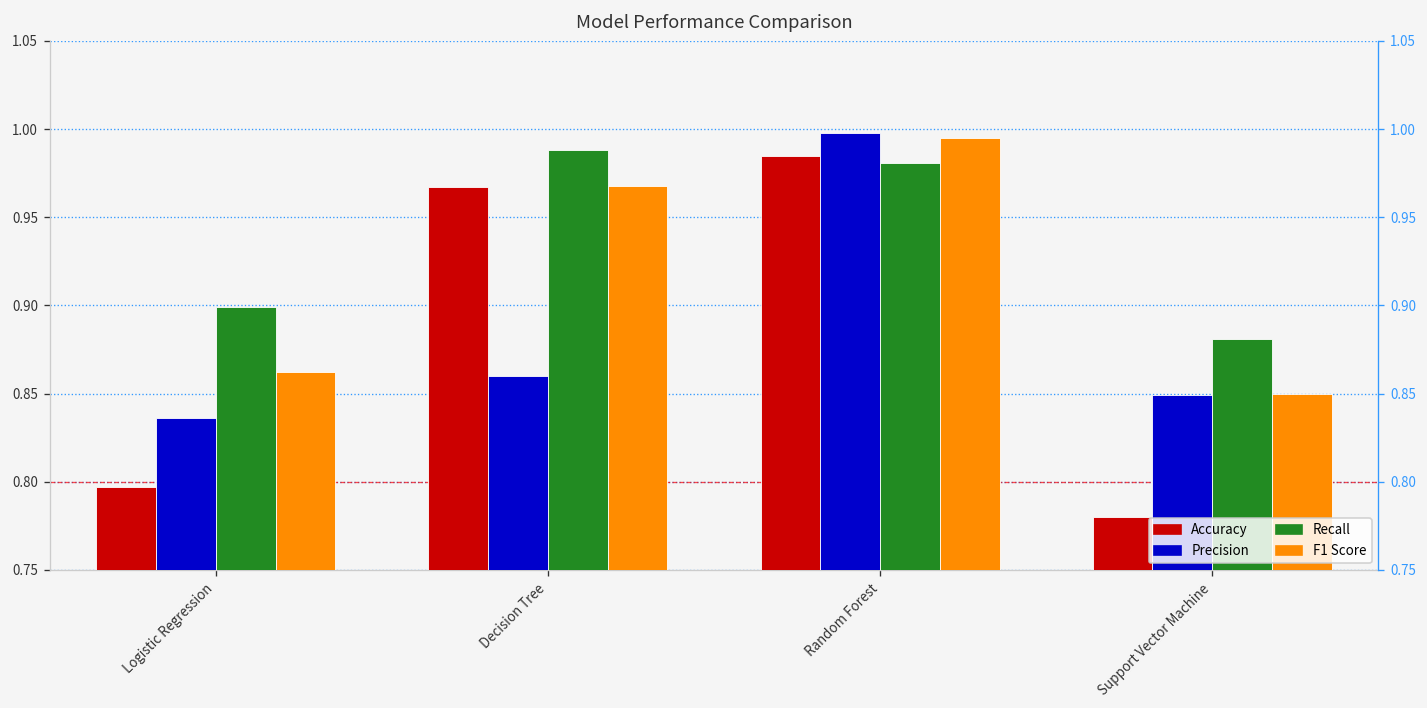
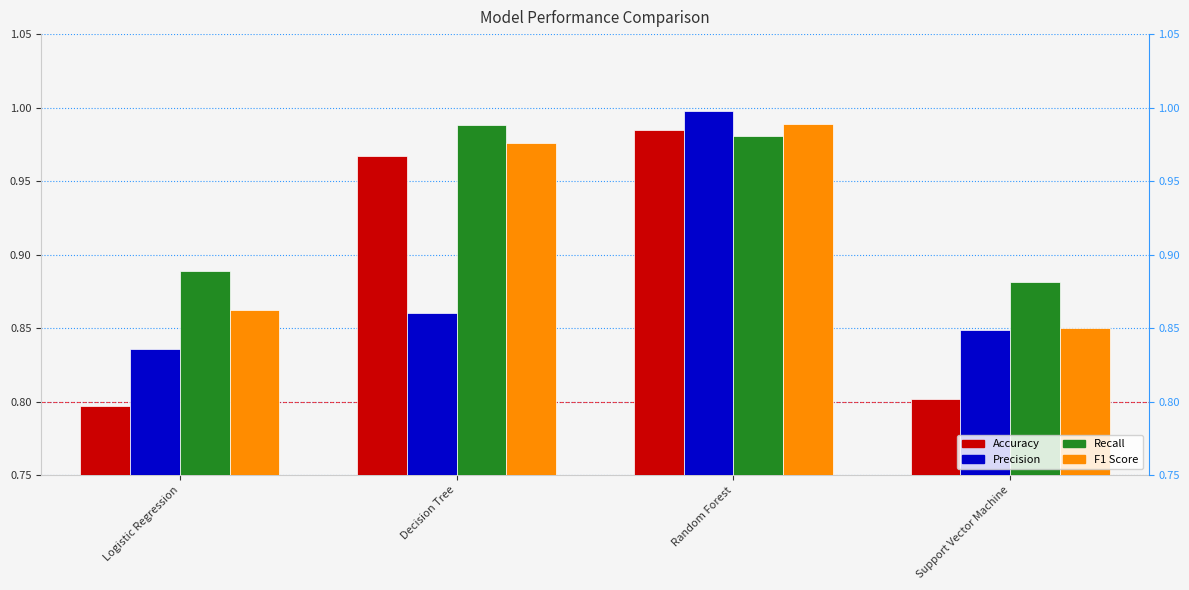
Recall, Logistic Regression: 0.899 -> 0.889
F1 Score, Decision Tree: 0.968 -> 0.976
F1 Score, Random Forest: 0.995 -> 0.989
Accuracy, Support Vector Machine: 0.780 -> 0.802
